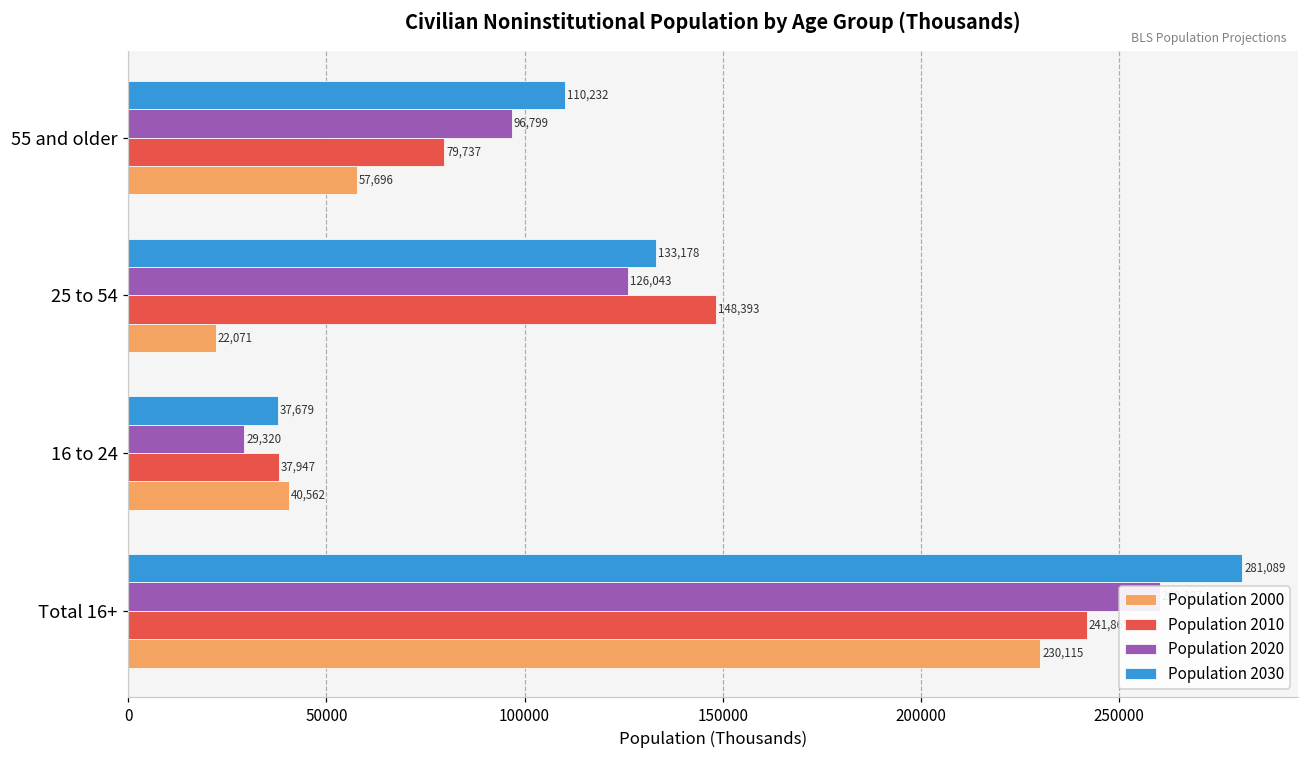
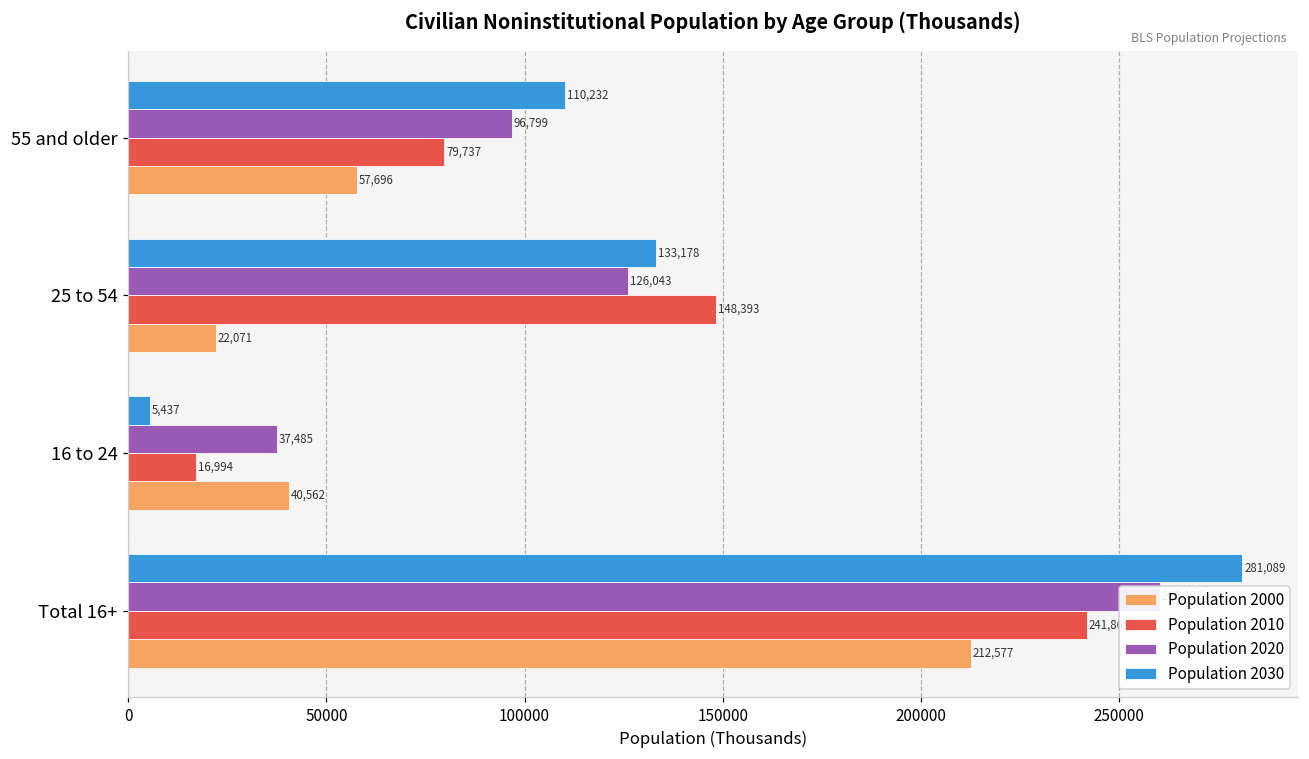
Population 2030, 16 to 24: 37,679 -> 5,437
Population 2020, 16 to 24: 29,320 -> 37,485
Population 2010, 16 to 24: 37,947 -> 16,994
Population 2000, Total 16+: 230,115 -> 212,577
